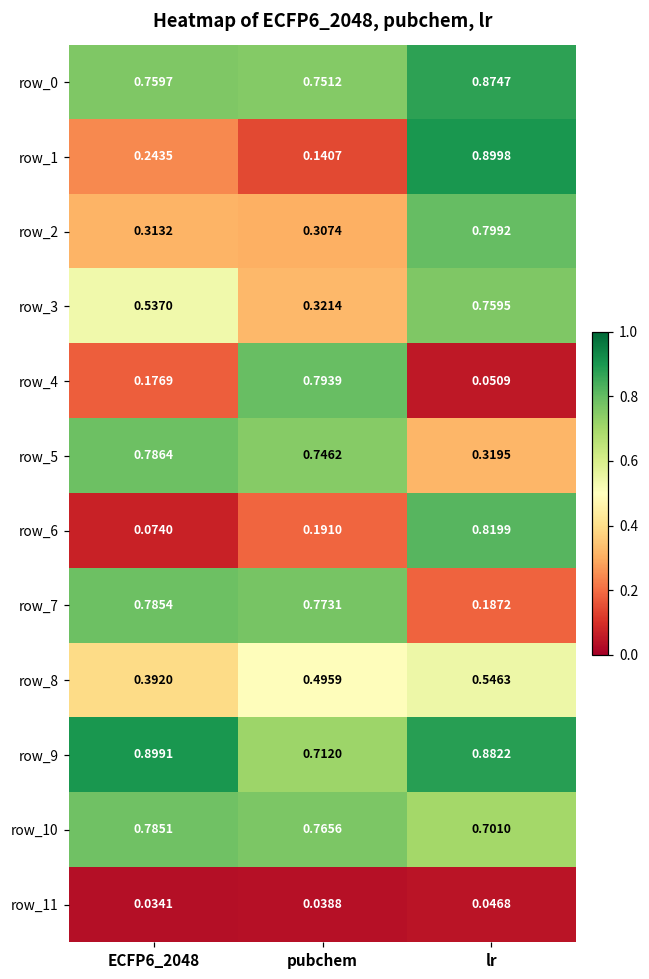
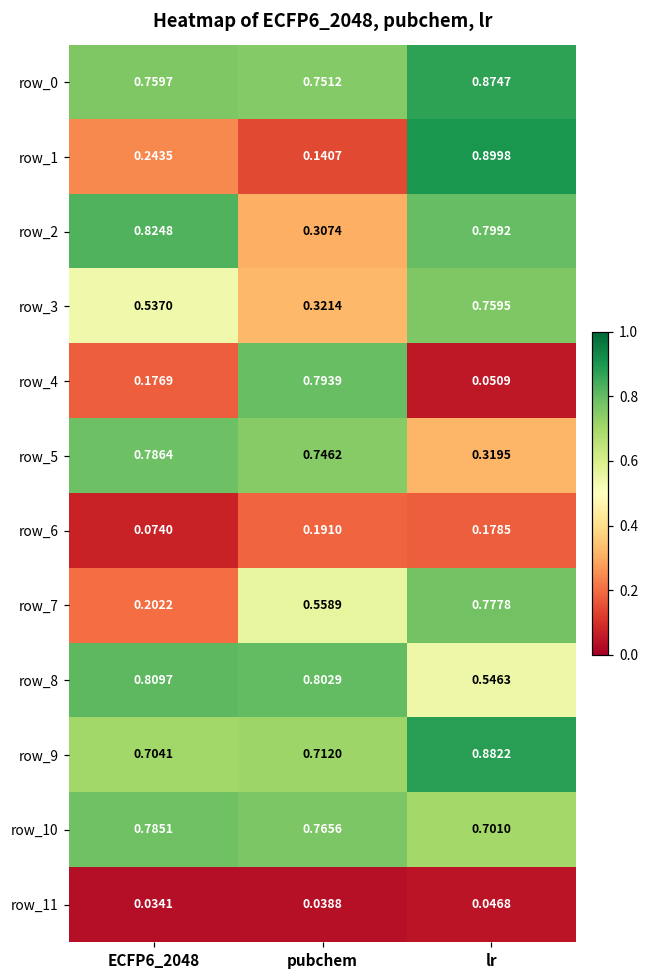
row_2, ECFP6_2048: 0.3132 -> 0.8248
row_6, lr: 0.8199 -> 0.1785
row_7, ECFP6_2048: 0.7854 -> 0.2022
row_7, pubchem: 0.7731 -> 0.5589
row_7, lr: 0.1872 -> 0.7778
row_8, ECFP6_2048: 0.3920 -> 0.8097
row_8, pubchem: 0.4959 -> 0.8029
row_9, ECFP6_2048: 0.8991 -> 0.7041
